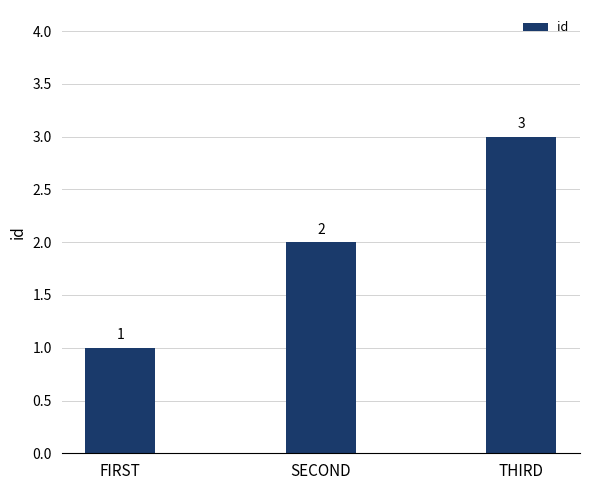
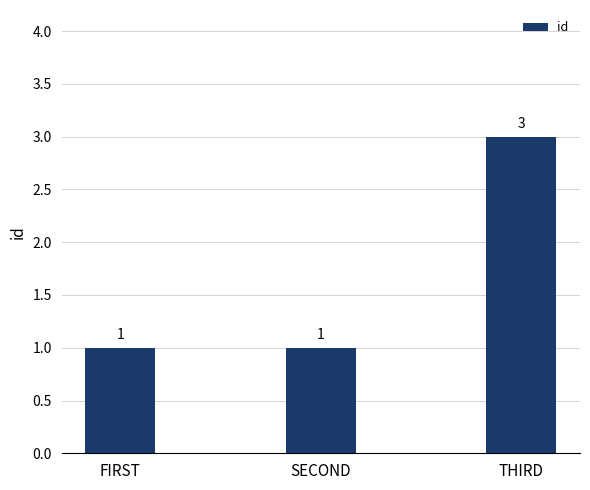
SECOND: 2 -> 1
